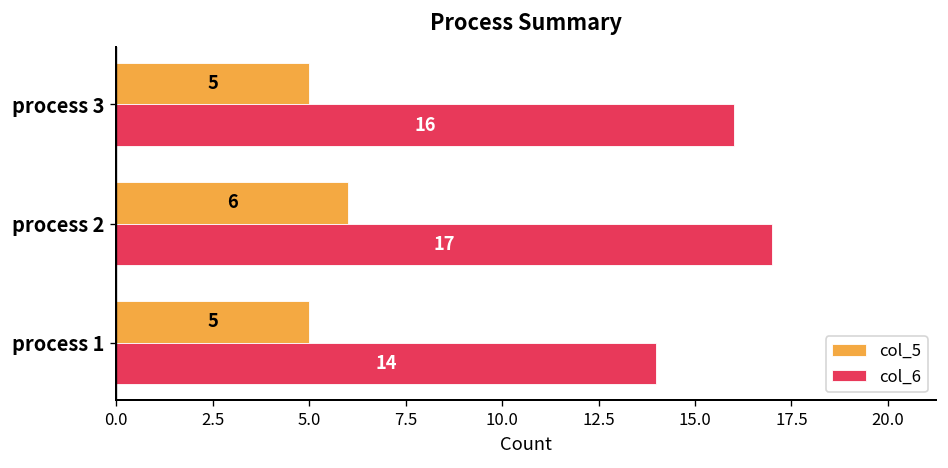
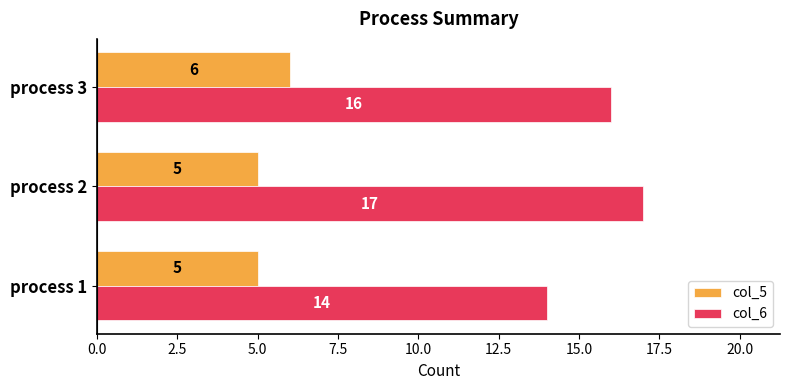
col_5, process 3: 5 -> 6
col_5, process 2: 6 -> 5
